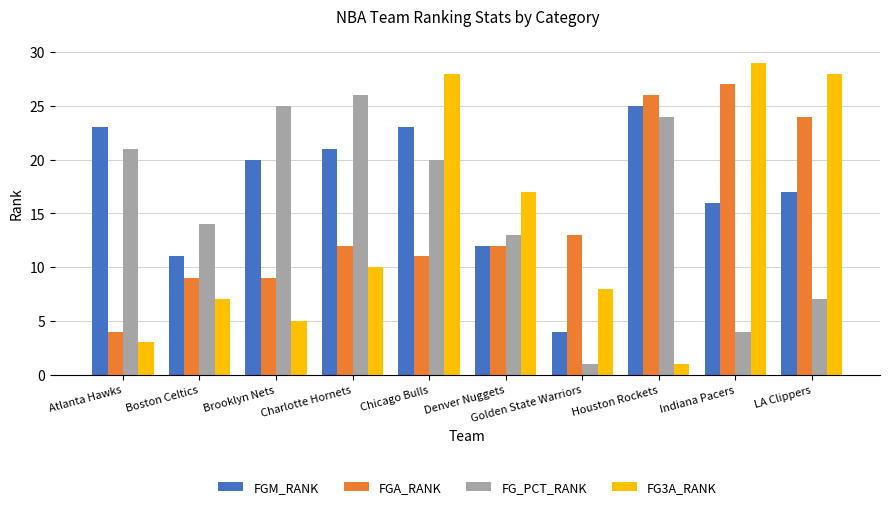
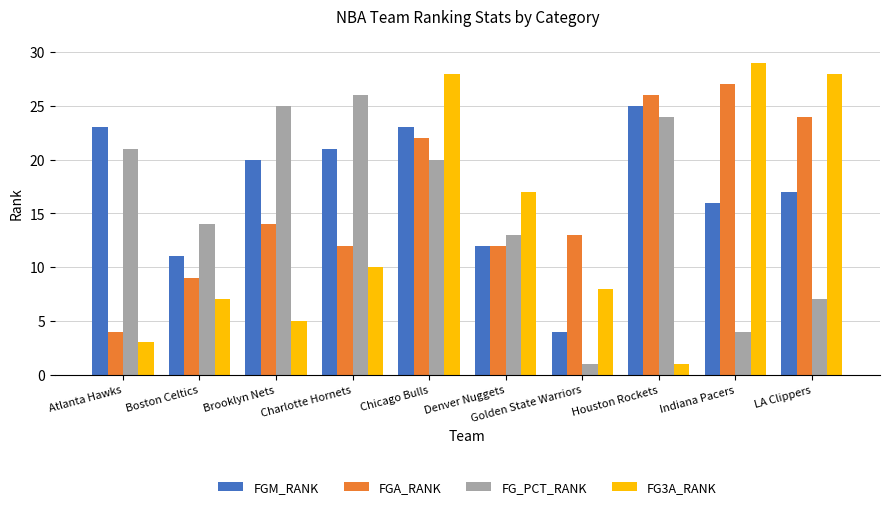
FGA_RANK, Brooklyn Nets: 9 -> 14
FGA_RANK, Chicago Bulls: 11 -> 22
